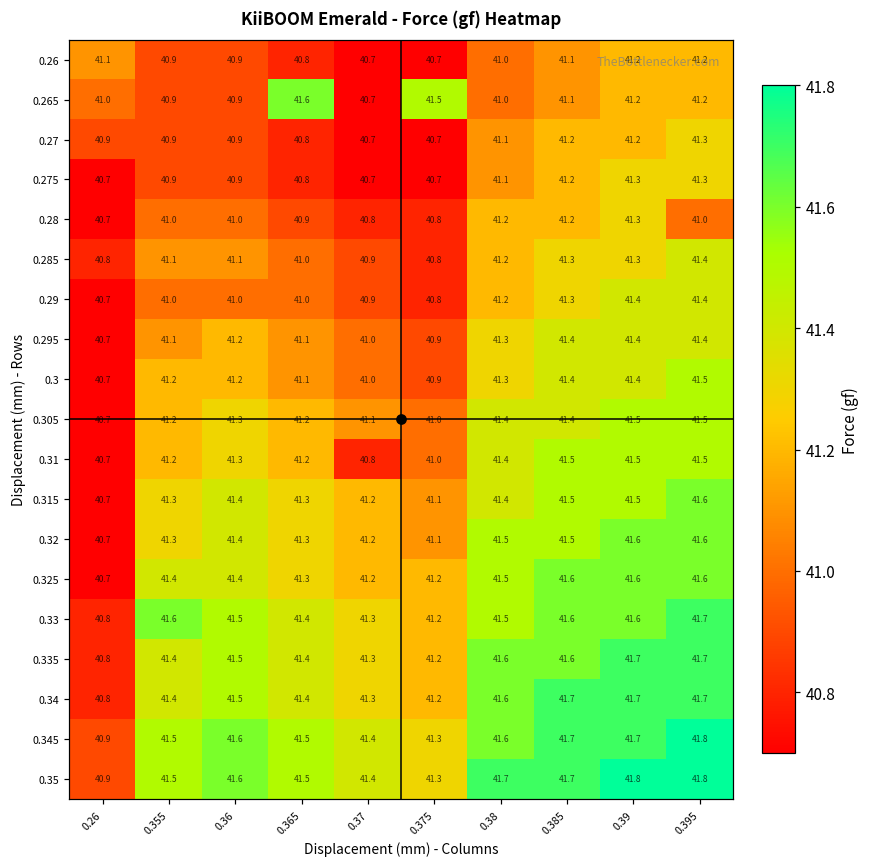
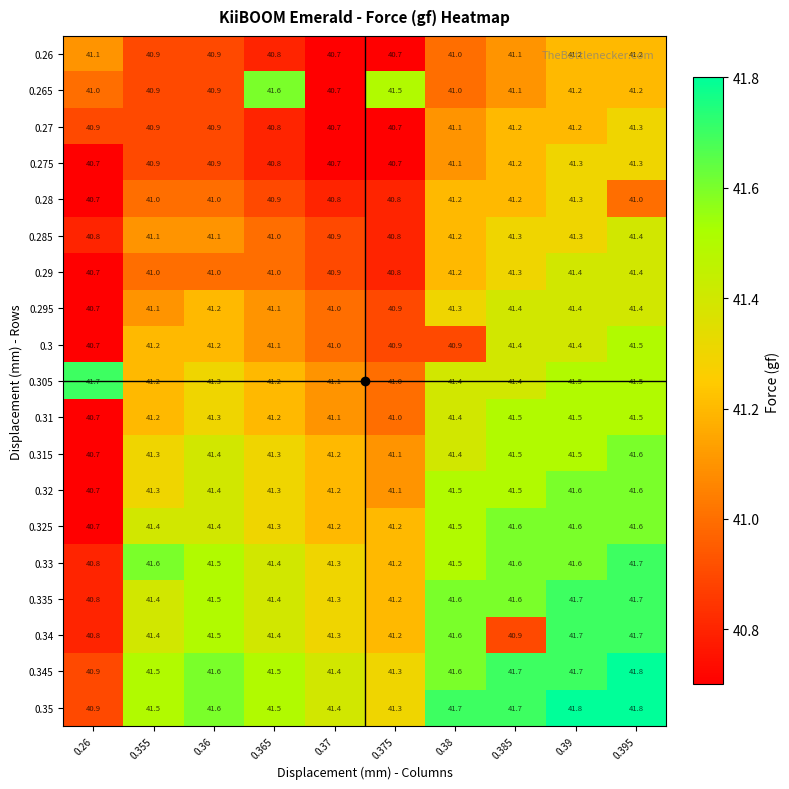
0.3, 0.38: 41.3 -> 40.9
0.305, 0.26: 40.7 -> 41.7
0.31, 0.37: 40.8 -> 41.1
0.34, 0.385: 41.7 -> 40.9
